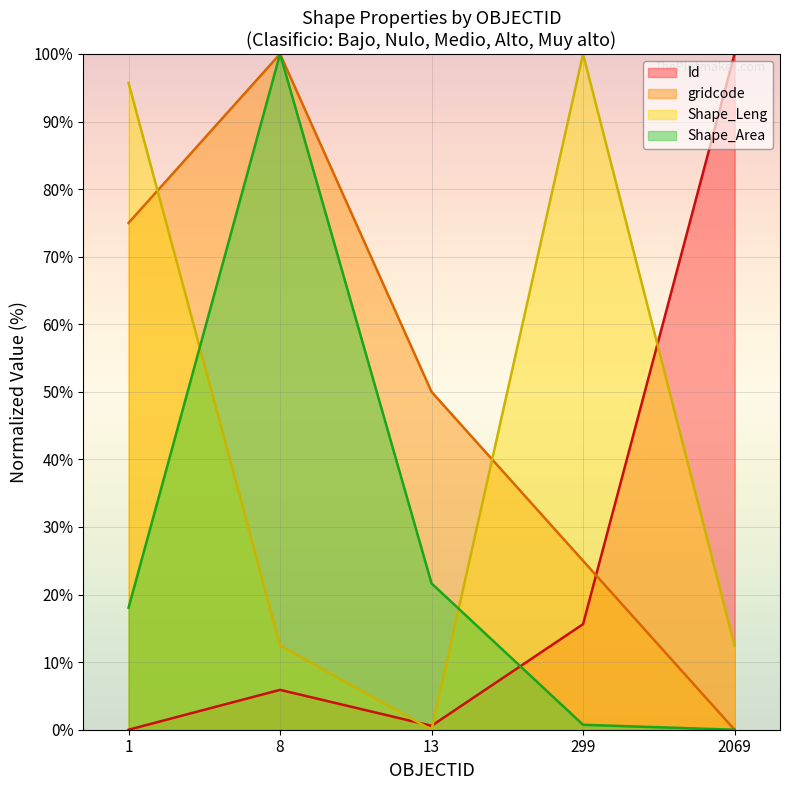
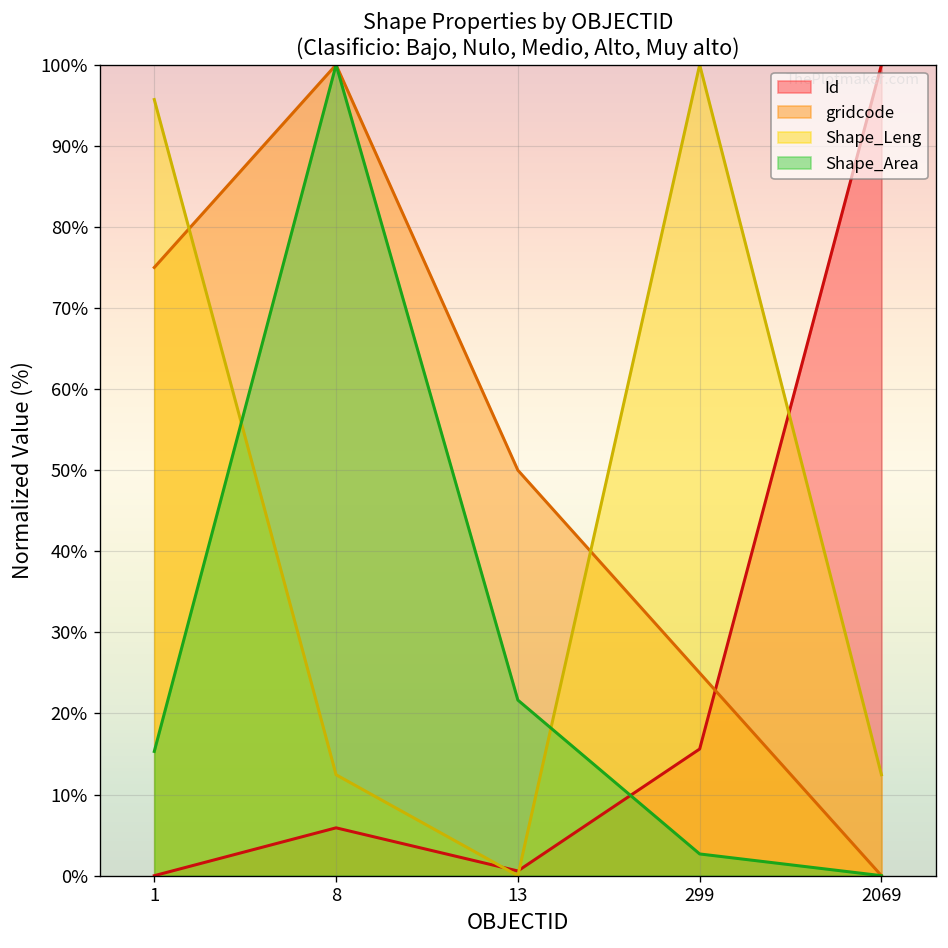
Shape_Area, 1: 18% -> 15%
Shape_Area, 299: 1% -> 3%
